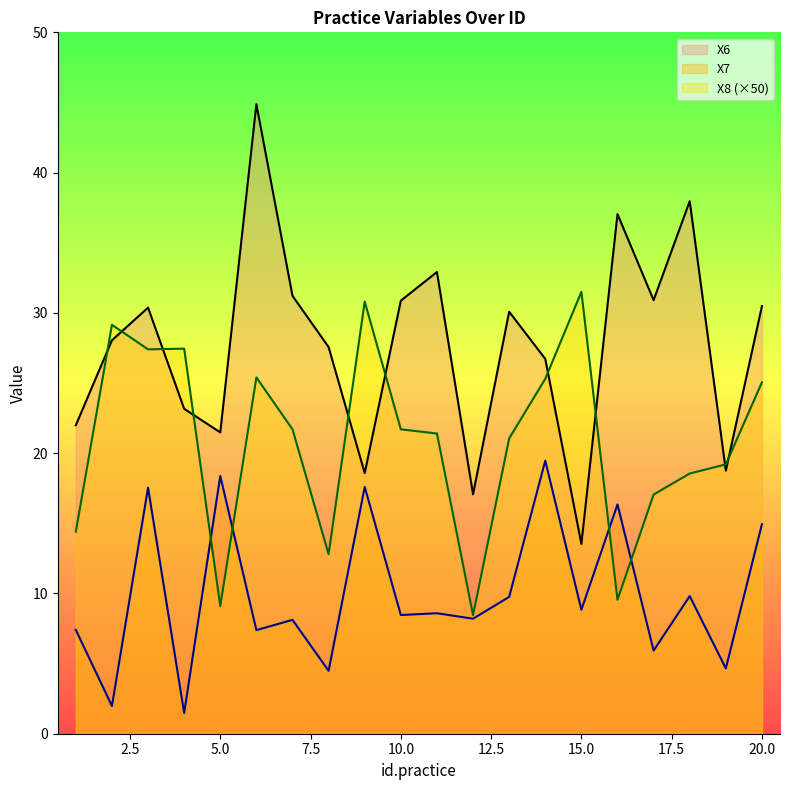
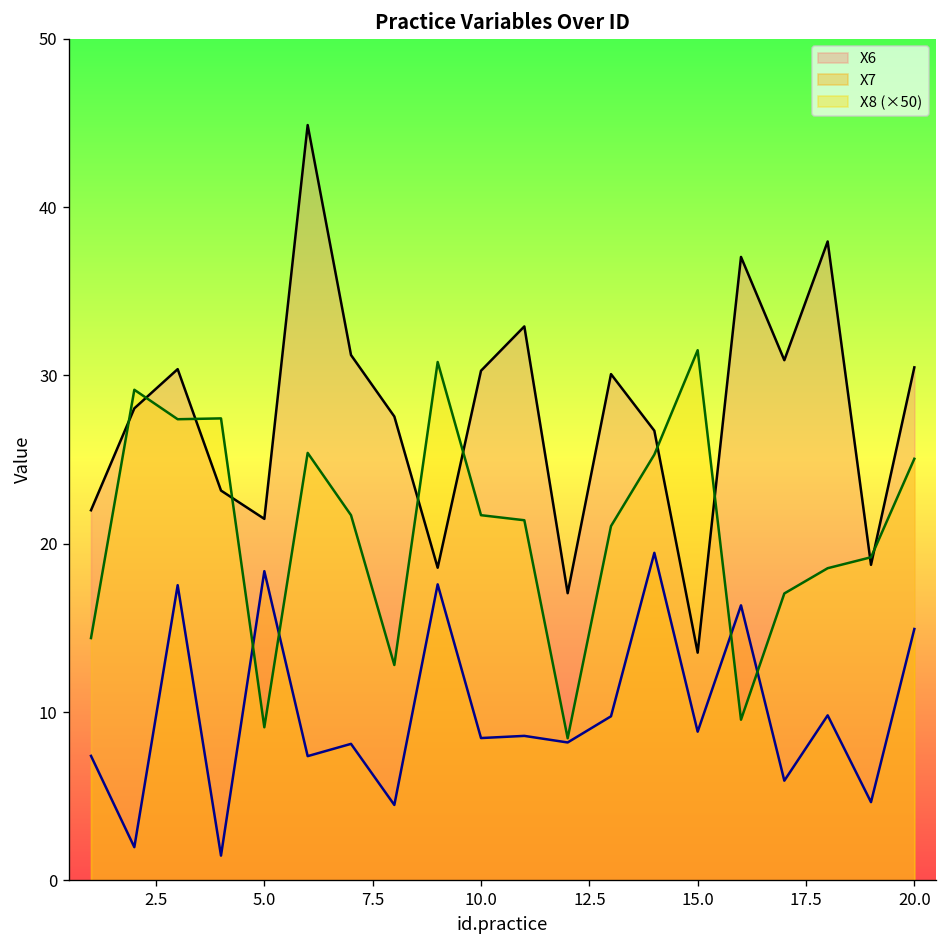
X6, 10.0: 30.9 -> 30.3
